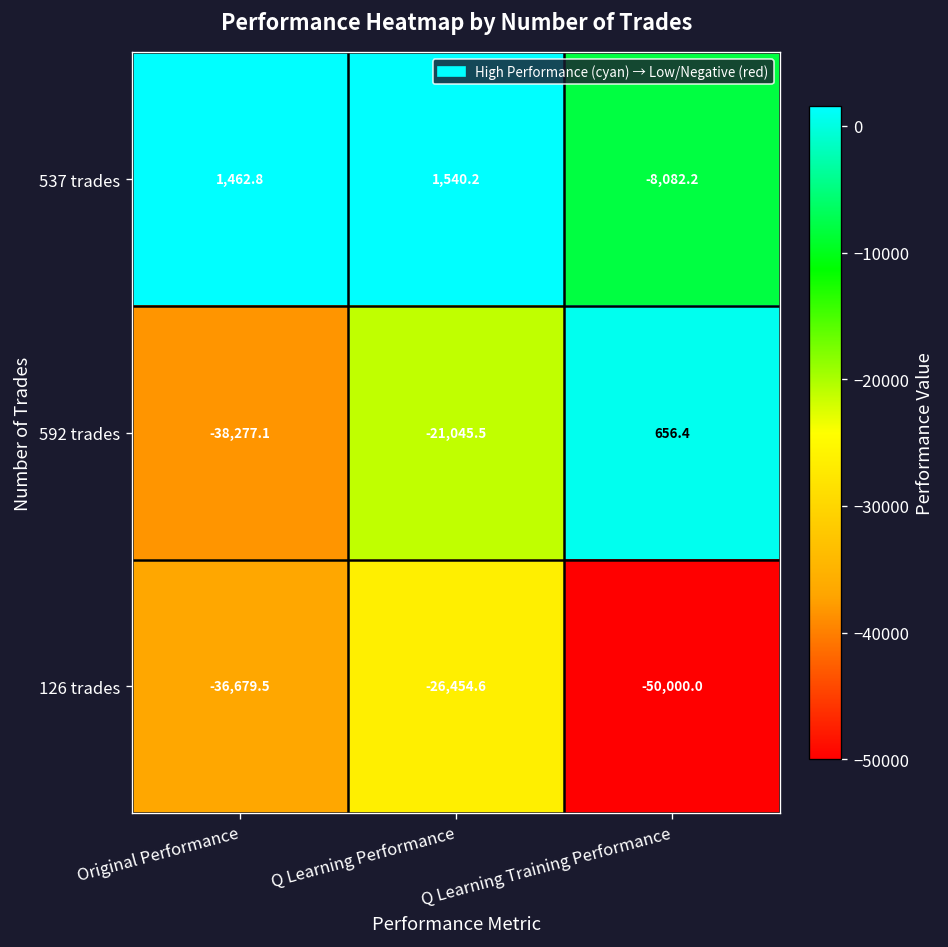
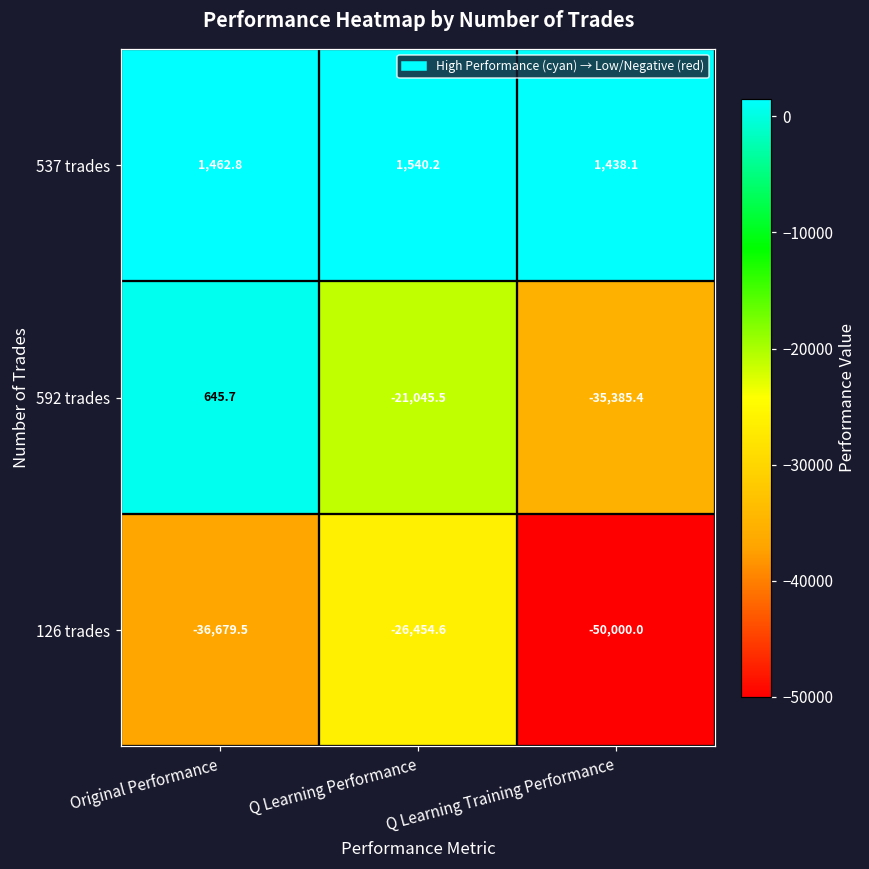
537 trades, Q Learning Training Performance: -8,082.2 -> 1,438.1
592 trades, Original Performance: -38,277.1 -> 645.7
592 trades, Q Learning Training Performance: 656.4 -> -35,385.4
